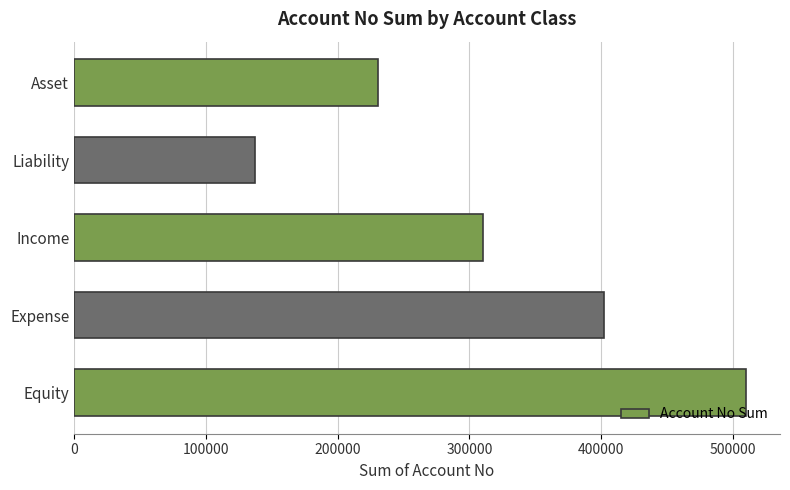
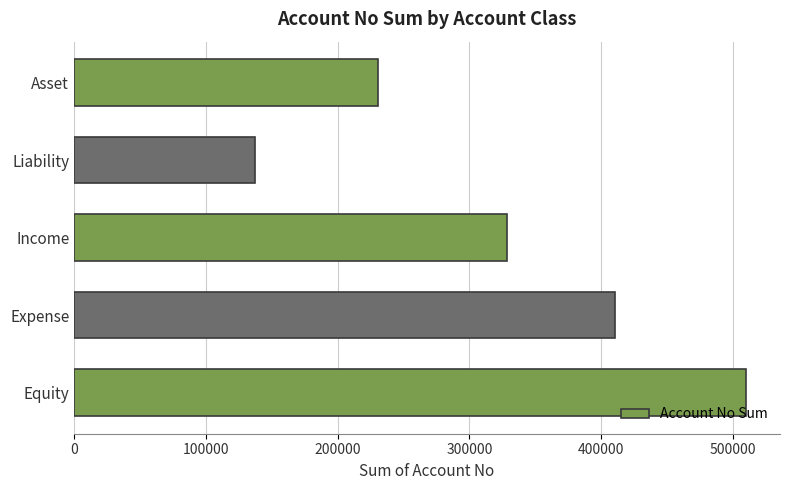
Income: 310000 -> 329000
Expense: 402000 -> 410000
